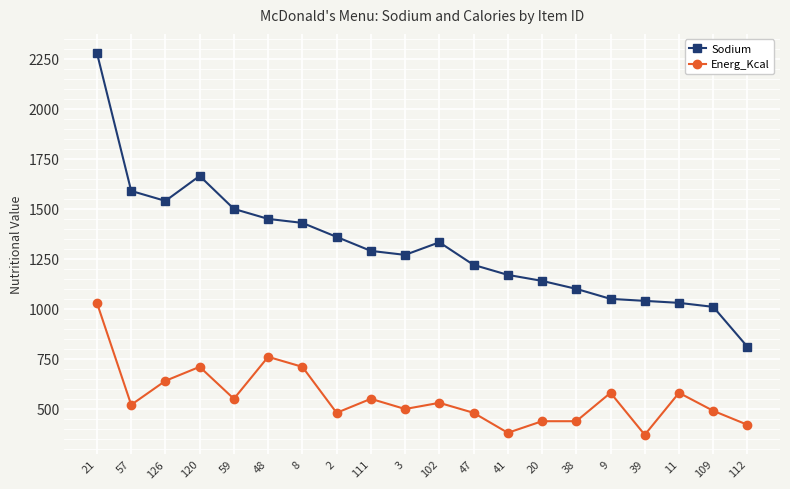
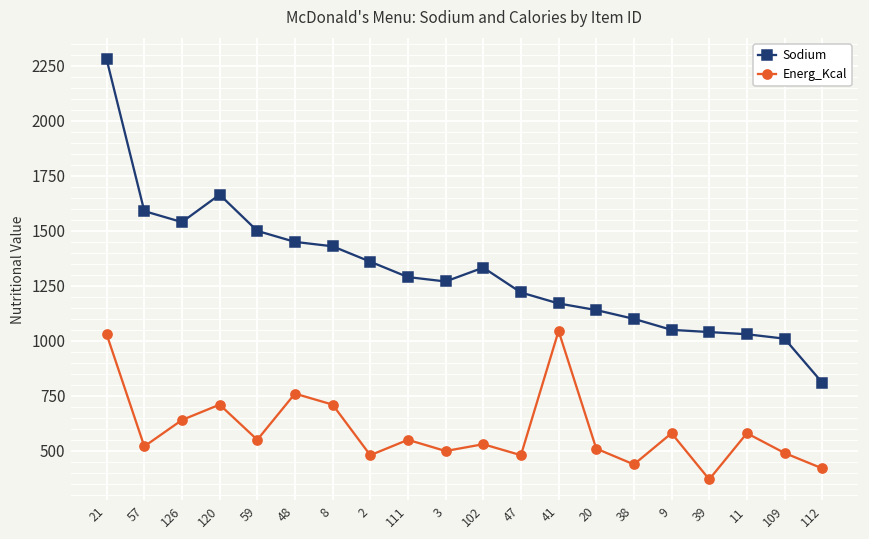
Energ_Kcal, 41: 380 -> 1050
Energ_Kcal, 20: 440 -> 510
